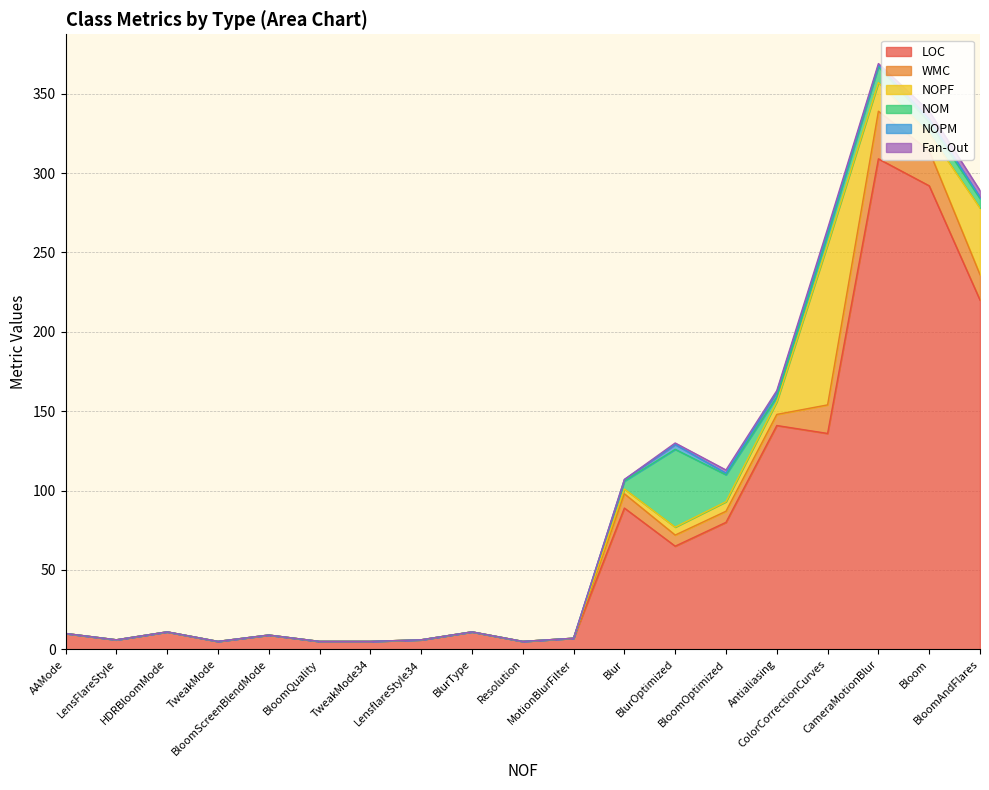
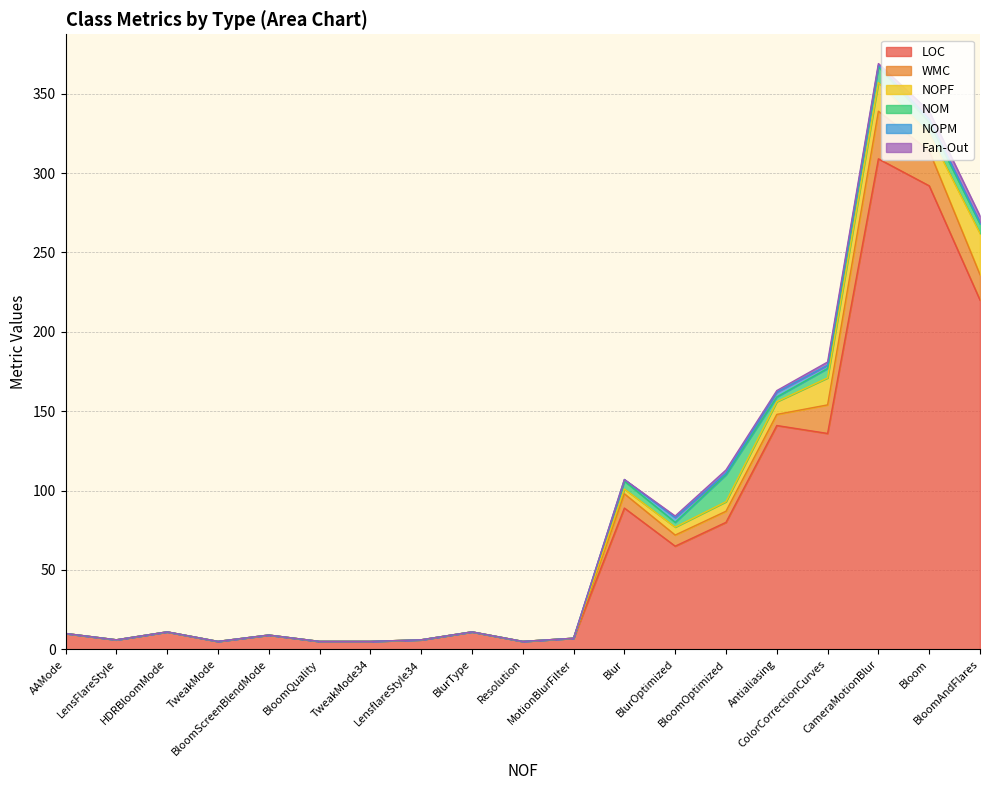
NOM, BlurOptimized: 49 -> 3
NOPF, ColorCorrectionCurves: 101 -> 17
NOPF, BloomAndFlares: 42 -> 26
